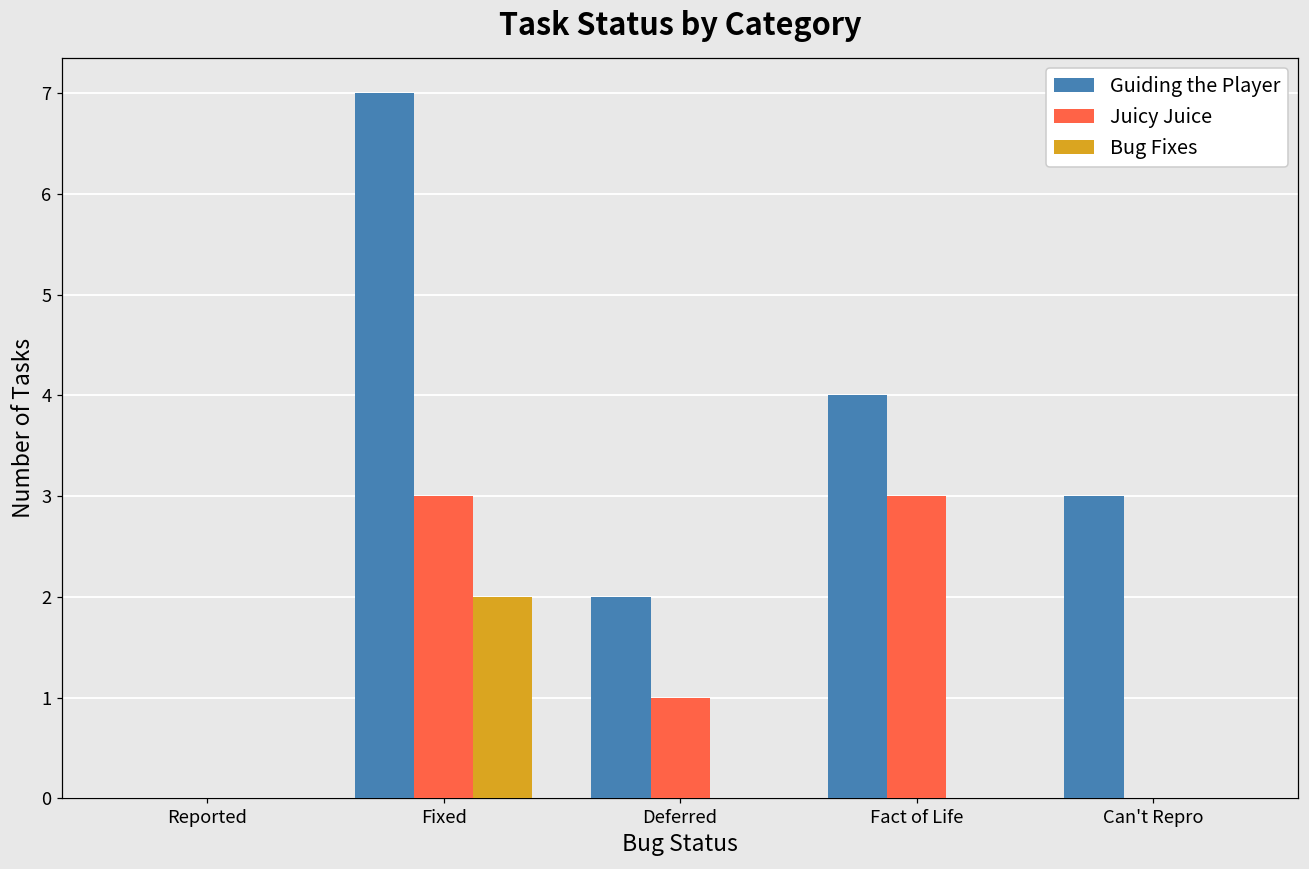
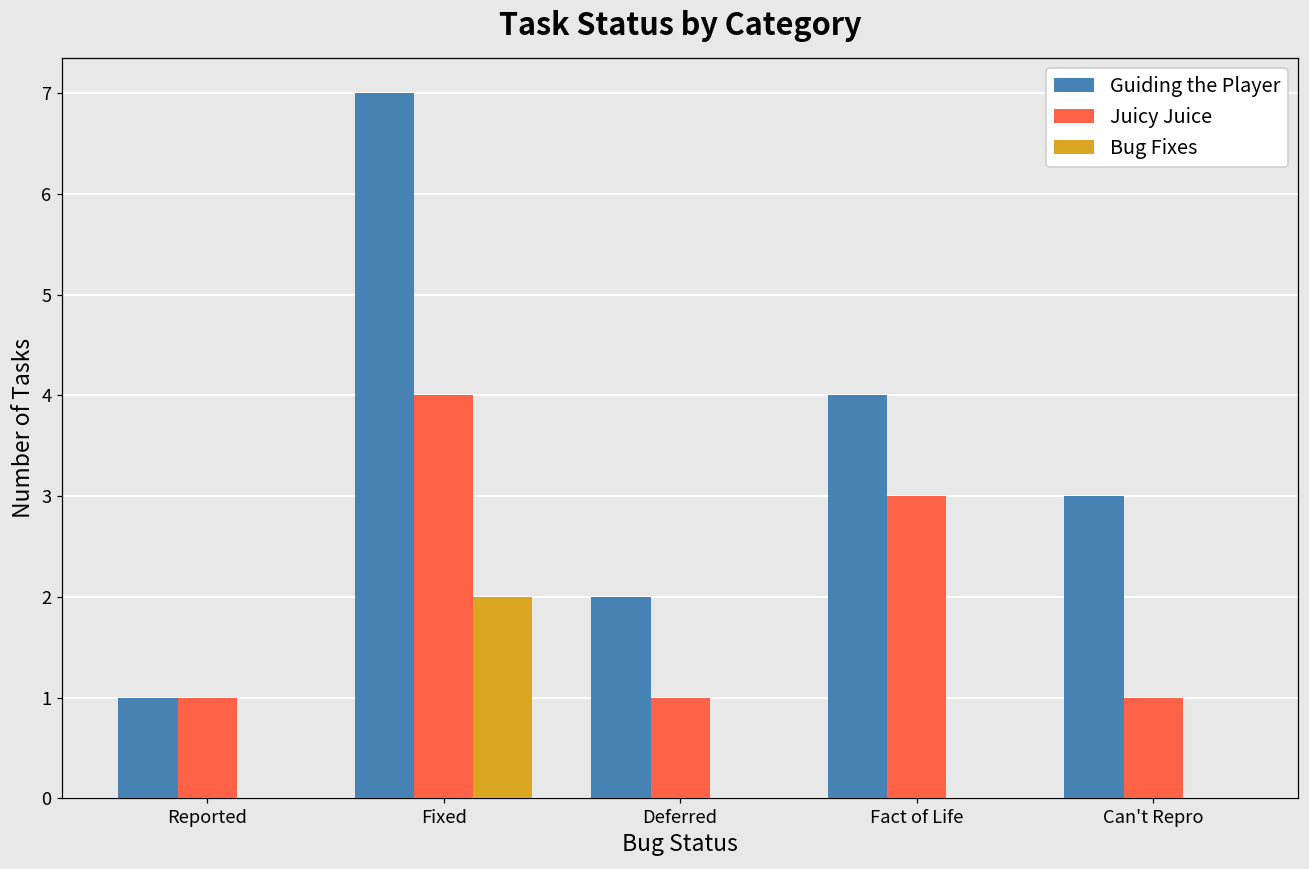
Guiding the Player, Reported: 0 -> 1
Juicy Juice, Reported: 0 -> 1
Juicy Juice, Fixed: 3 -> 4
Juicy Juice, Can't Repro: 0 -> 1
